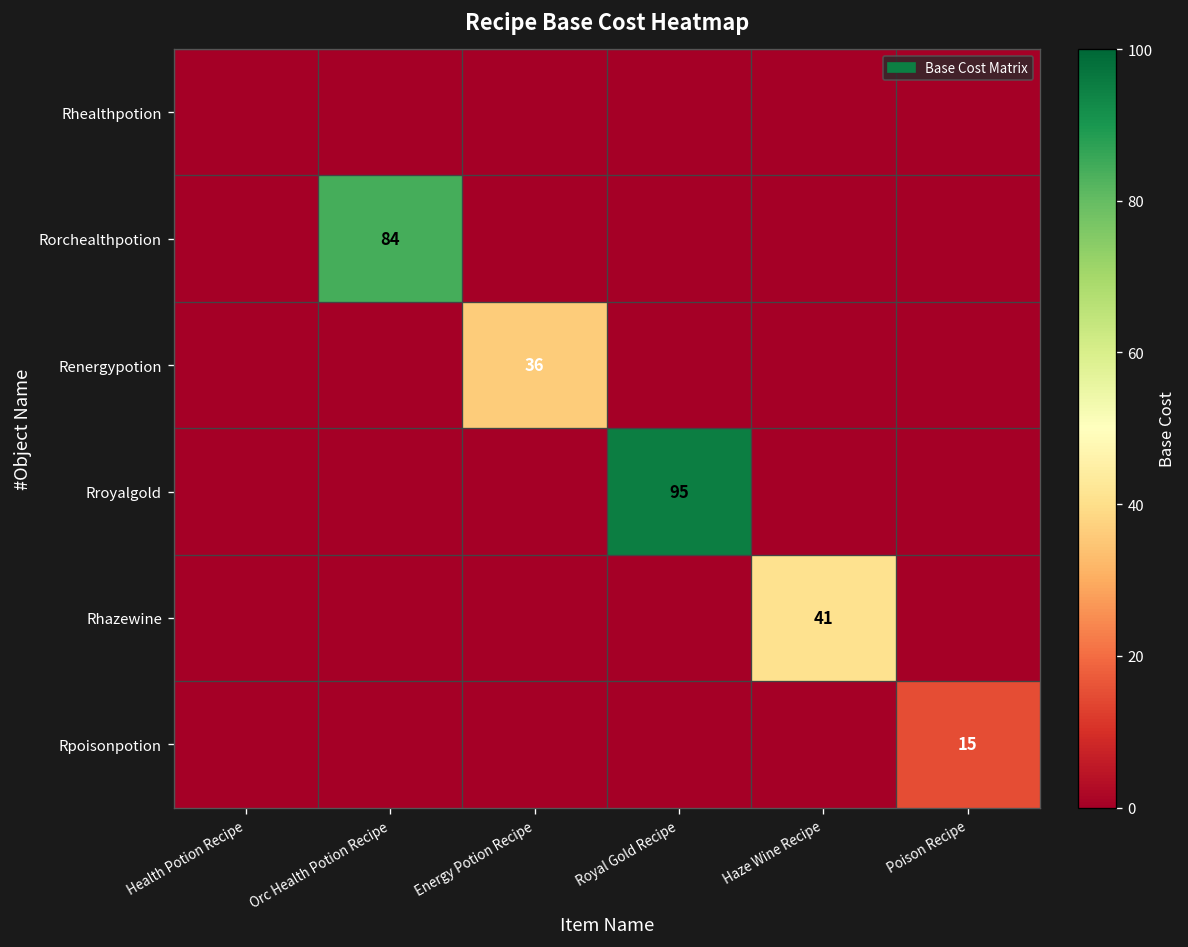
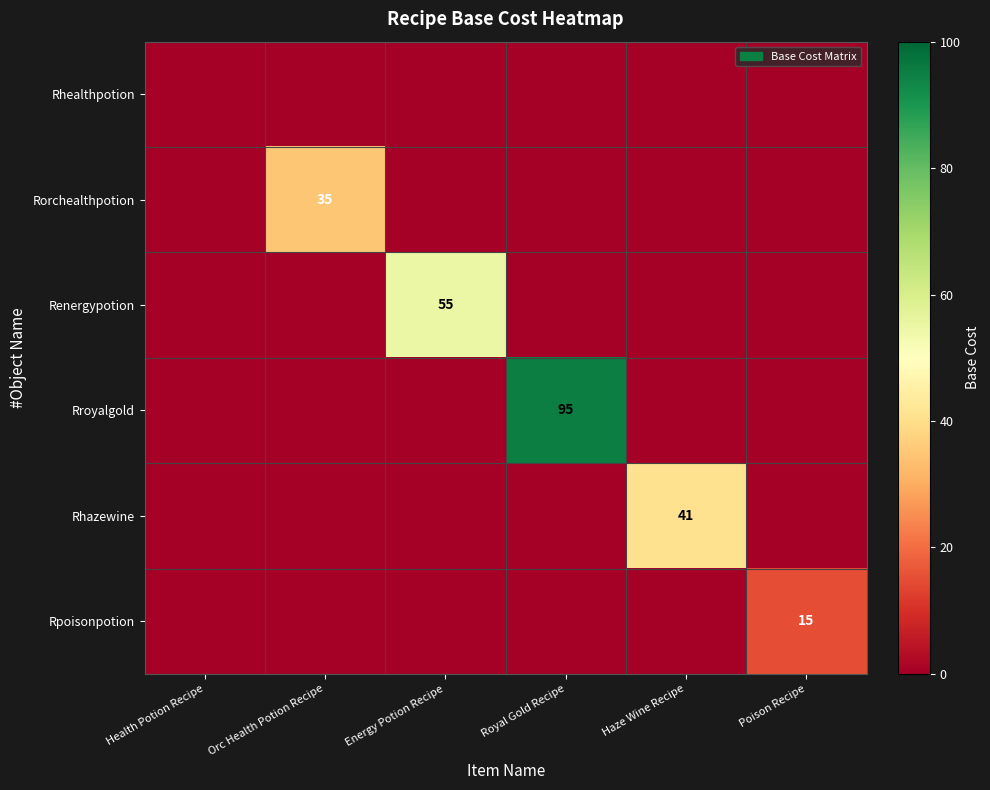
Rorchealthpotion, Orc Health Potion Recipe: 84 -> 35
Renergypotion, Energy Potion Recipe: 36 -> 55
